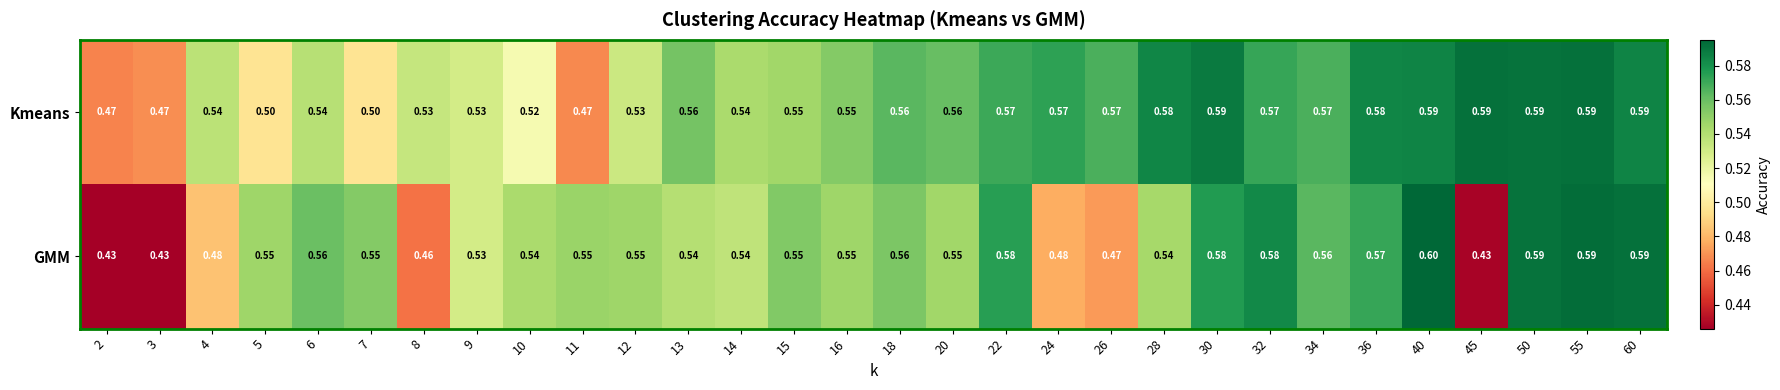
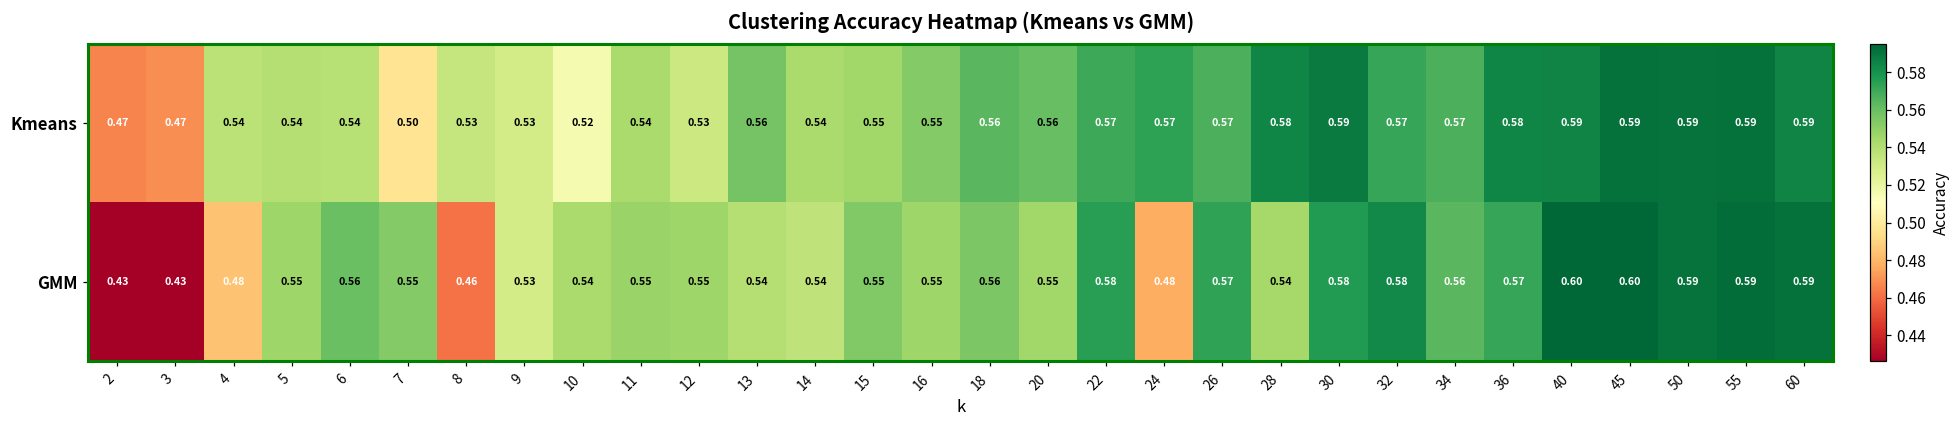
Kmeans, 5: 0.50 -> 0.54
Kmeans, 11: 0.47 -> 0.54
GMM, 26: 0.47 -> 0.57
GMM, 45: 0.43 -> 0.60
